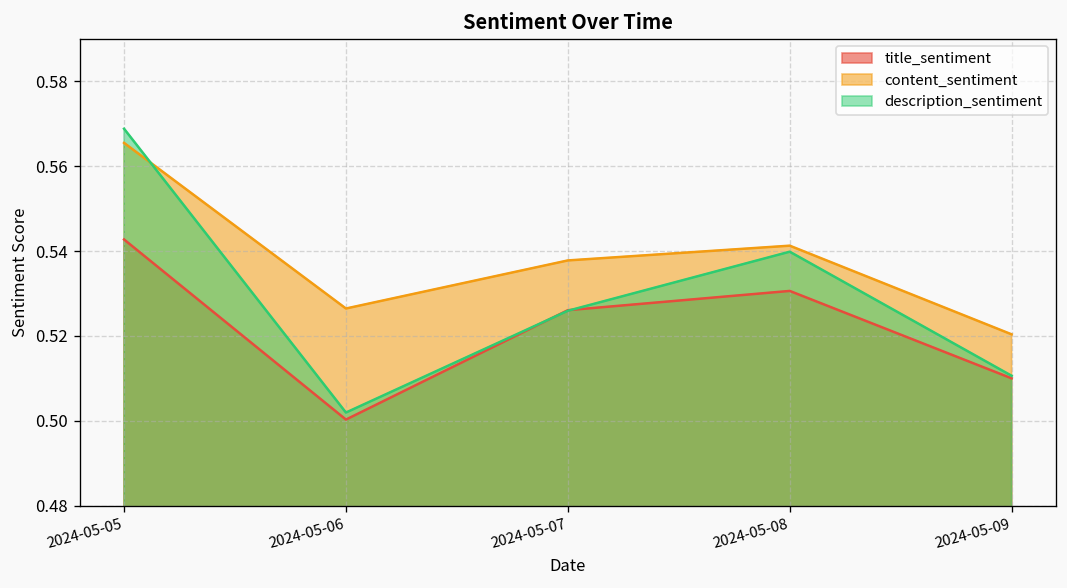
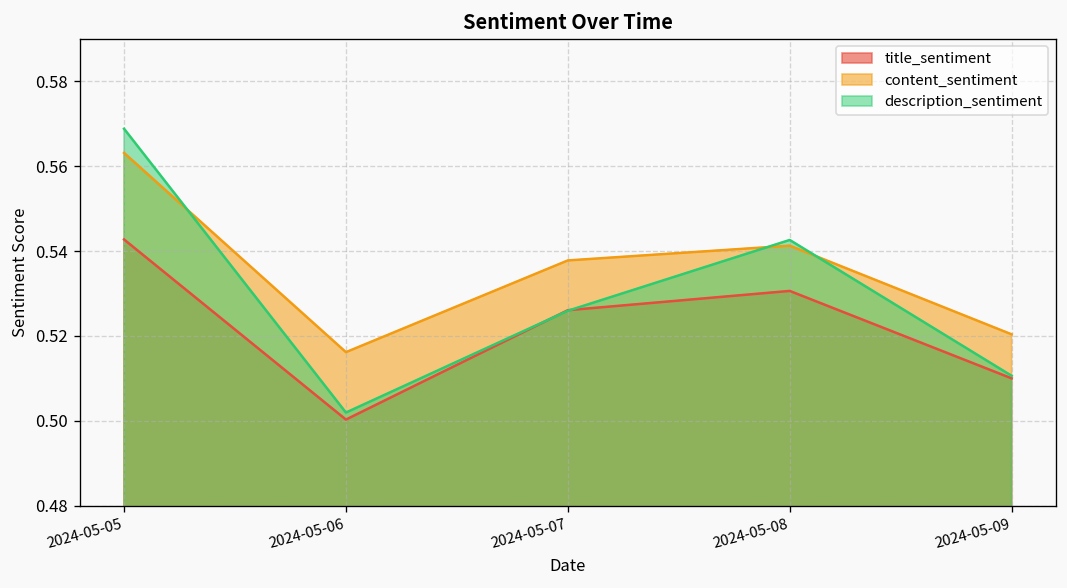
content_sentiment, 2024-05-05: 0.565 -> 0.563
content_sentiment, 2024-05-06: 0.526 -> 0.516
description_sentiment, 2024-05-08: 0.540 -> 0.543
